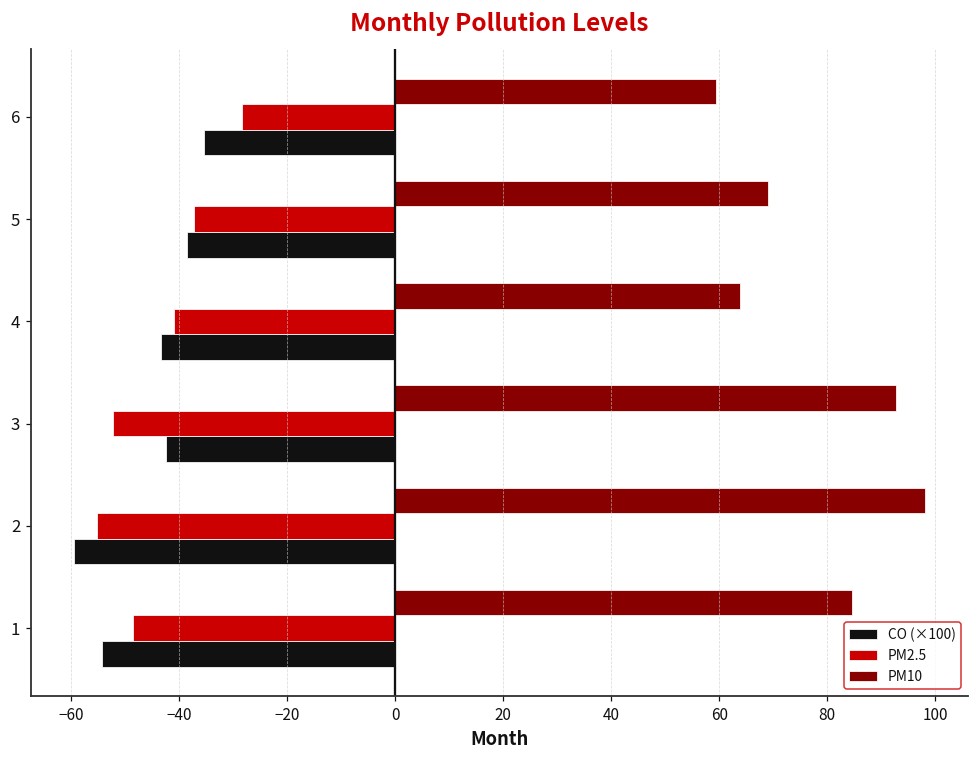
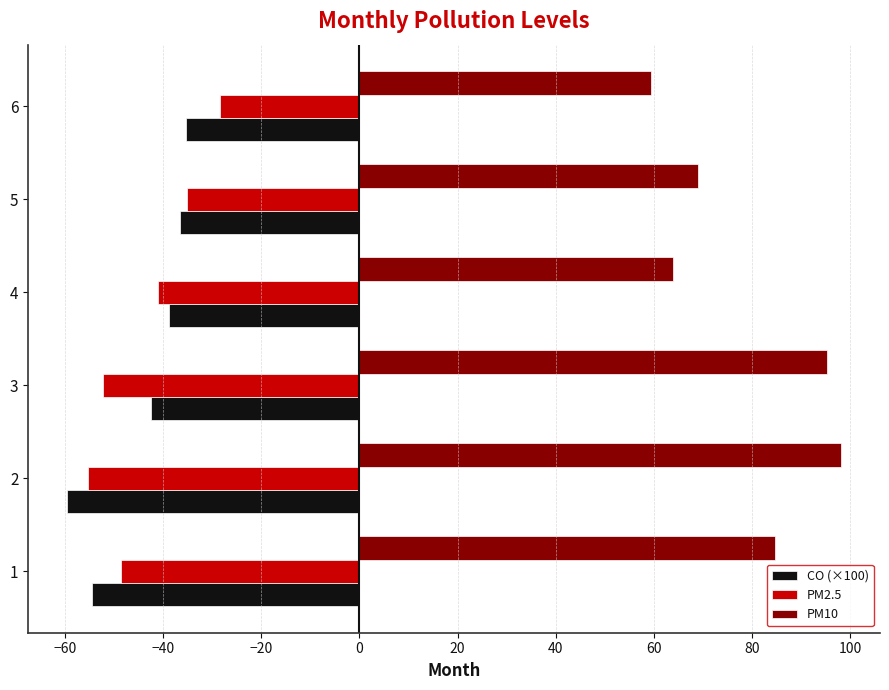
PM2.5, 5: -37 -> -35
CO (×100), 5: -39 -> -37
CO (×100), 4: -43 -> -39
PM10, 3: 93 -> 95
